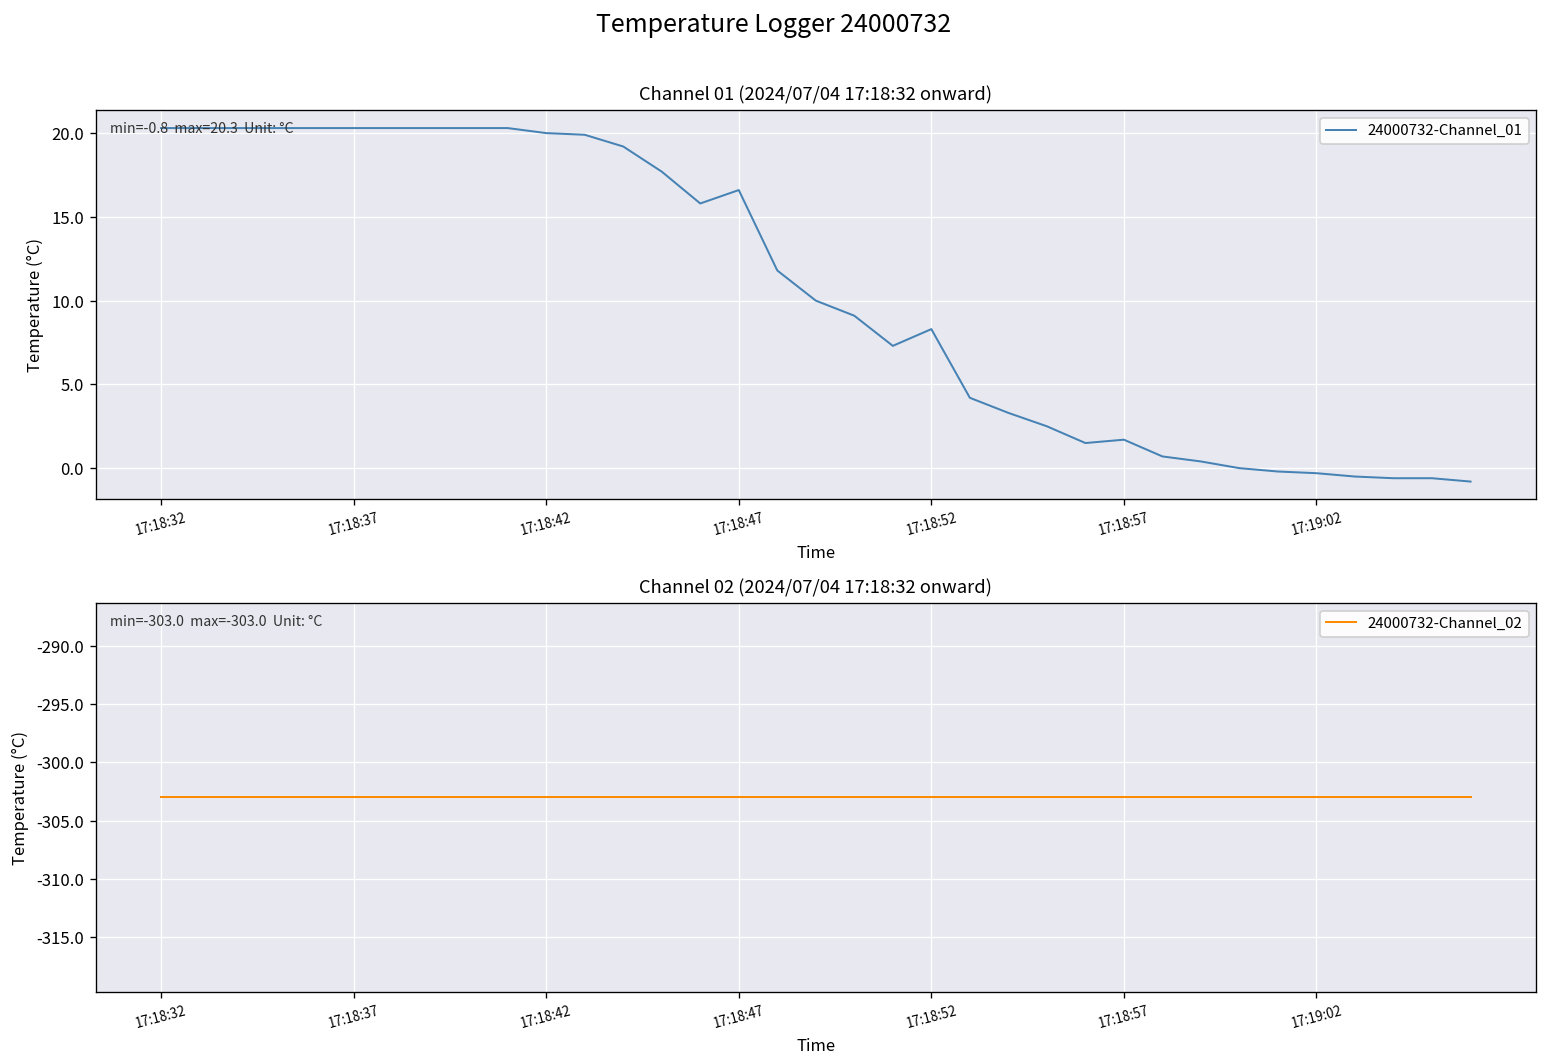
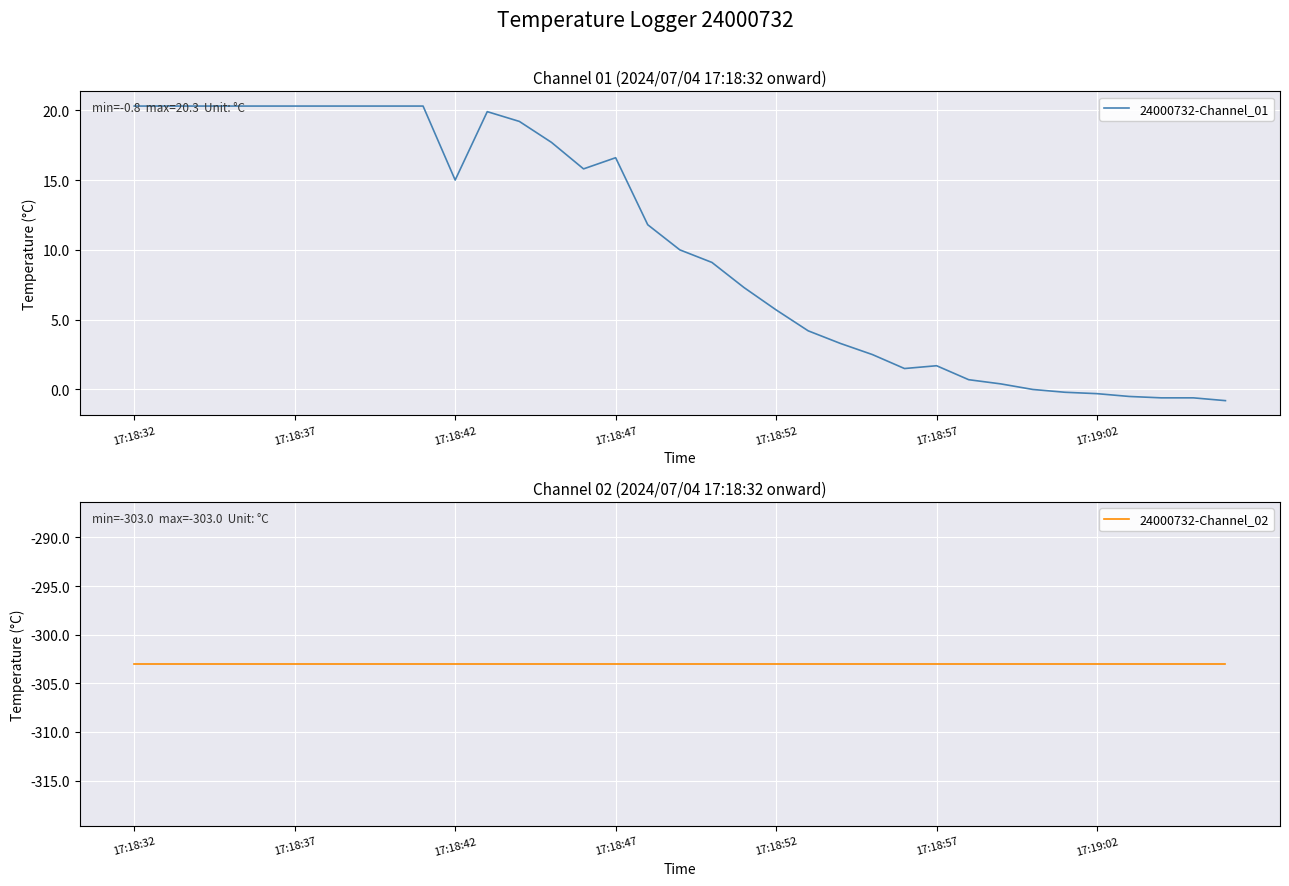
Channel 01 (2024/07/04 17:18:32 onward), 17:18:42: 20 -> 15
Channel 01 (2024/07/04 17:18:32 onward), 17:18:52: 8.3 -> 5.7
